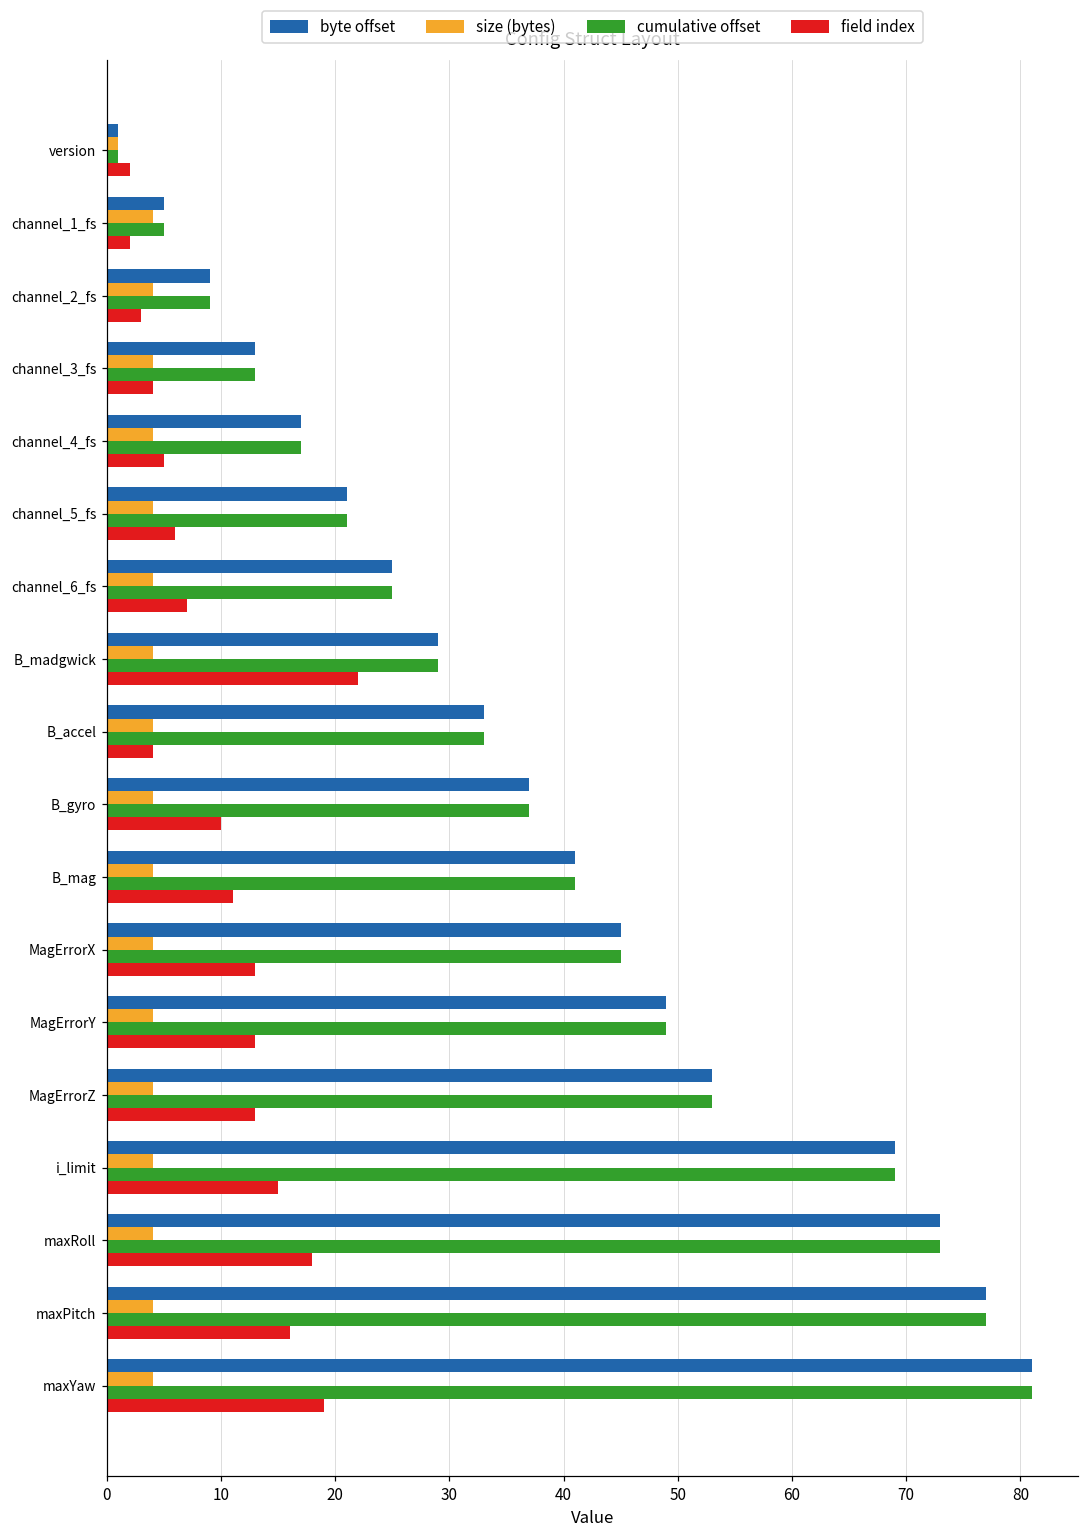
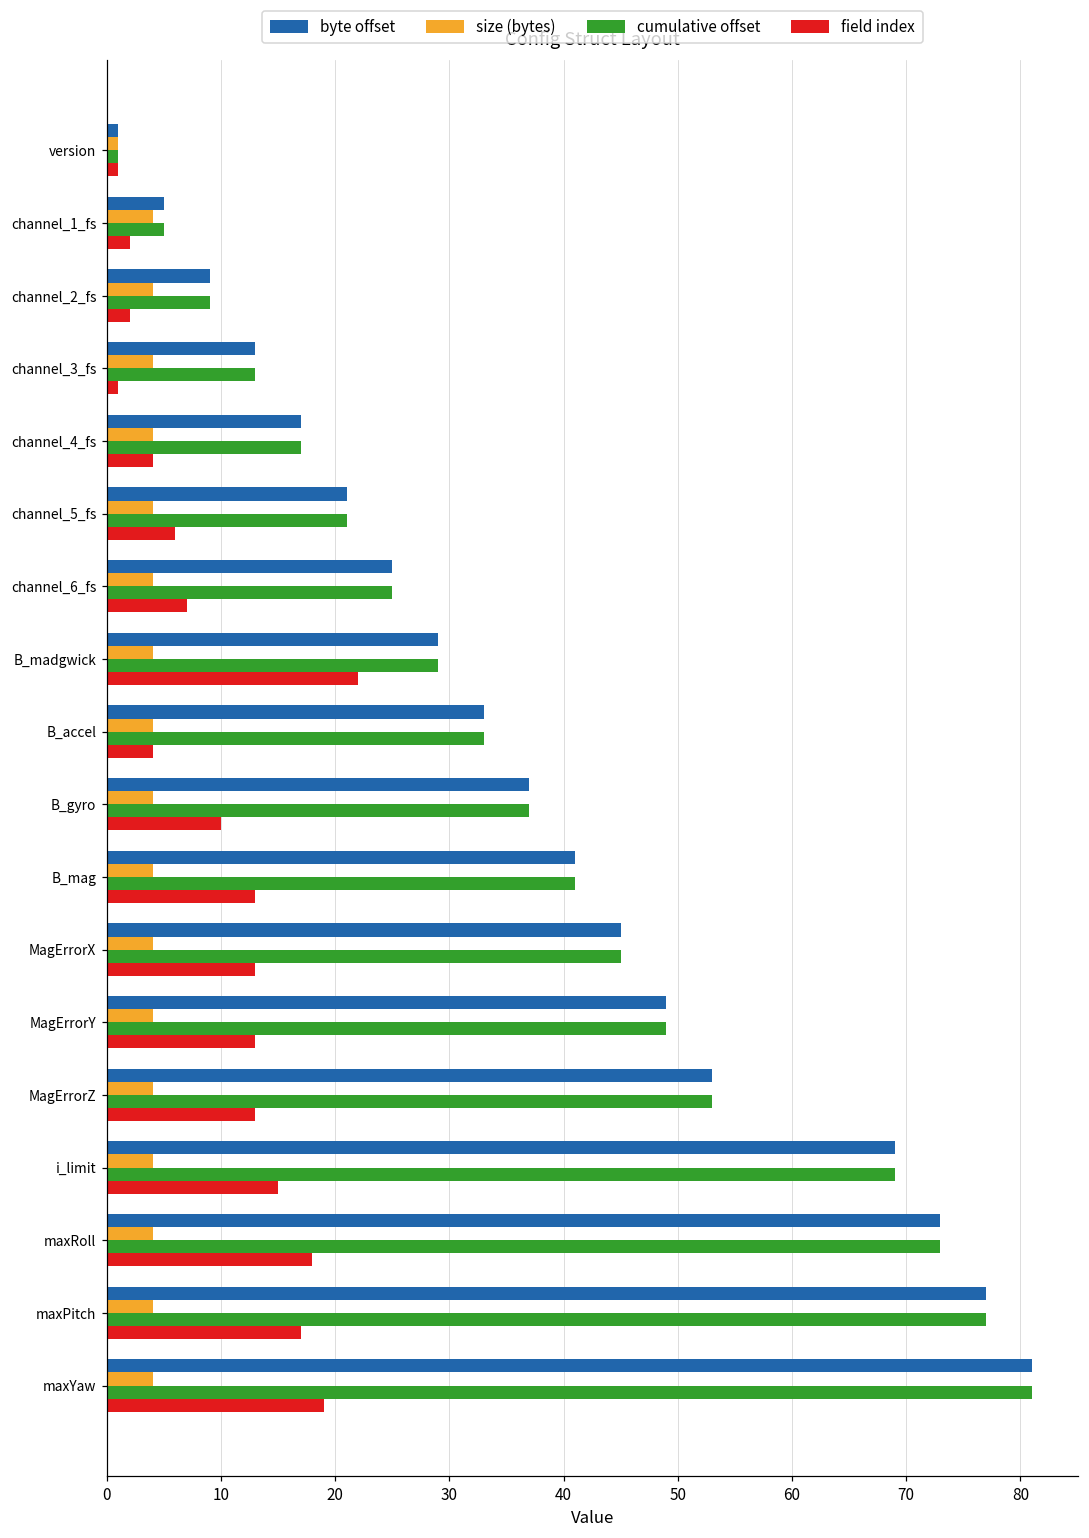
field index, version: 2 -> 1
field index, channel_2_fs: 3 -> 2
field index, channel_3_fs: 4 -> 1
field index, channel_4_fs: 5 -> 4
field index, B_mag: 11 -> 13
field index, maxPitch: 16 -> 17
